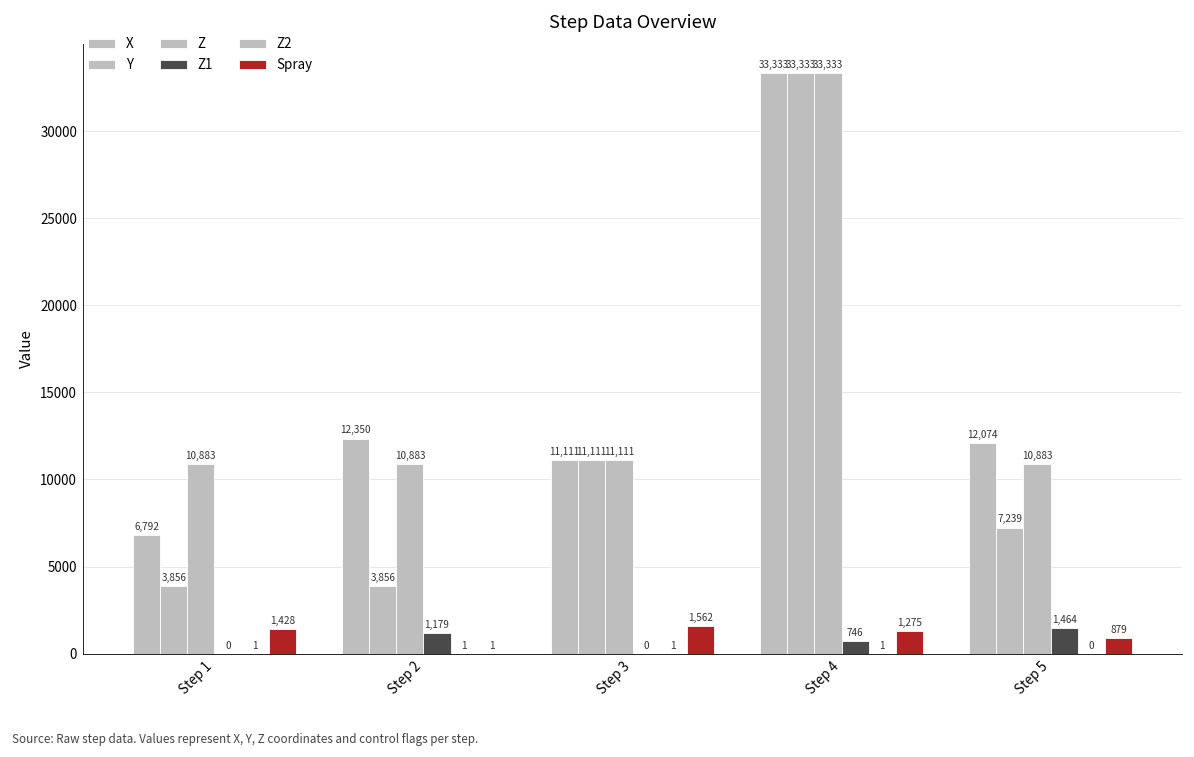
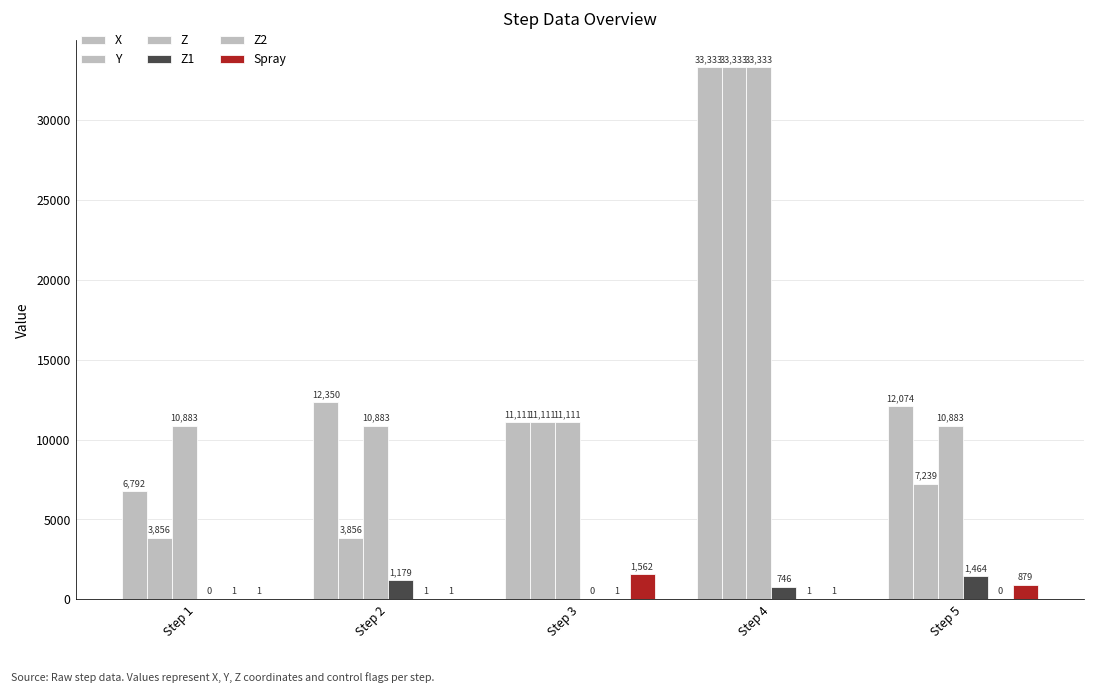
Spray, Step 1: 1,428 -> 1
Spray, Step 4: 1,275 -> 1
